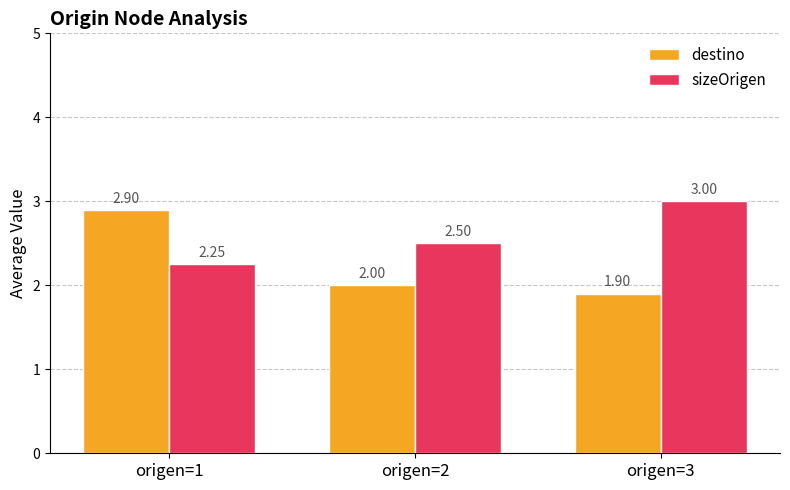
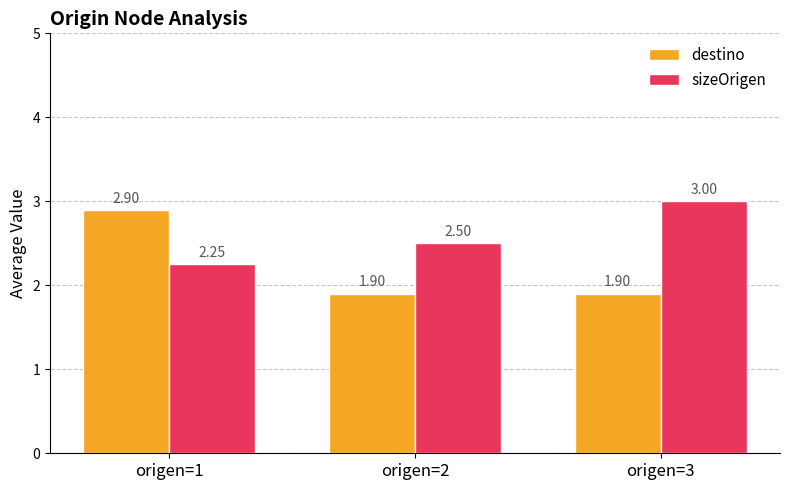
destino, origen=2: 2.00 -> 1.90
